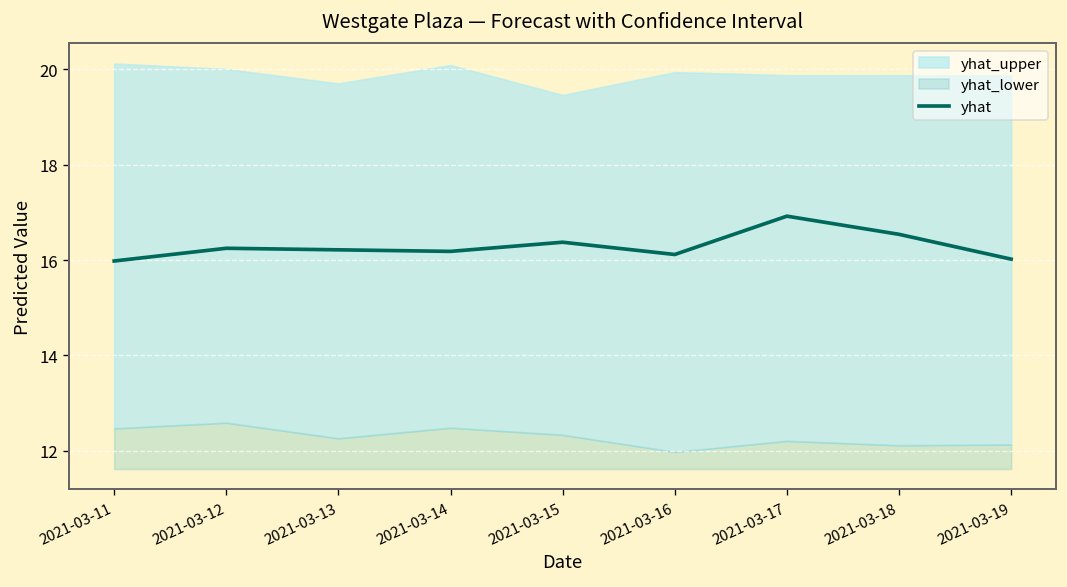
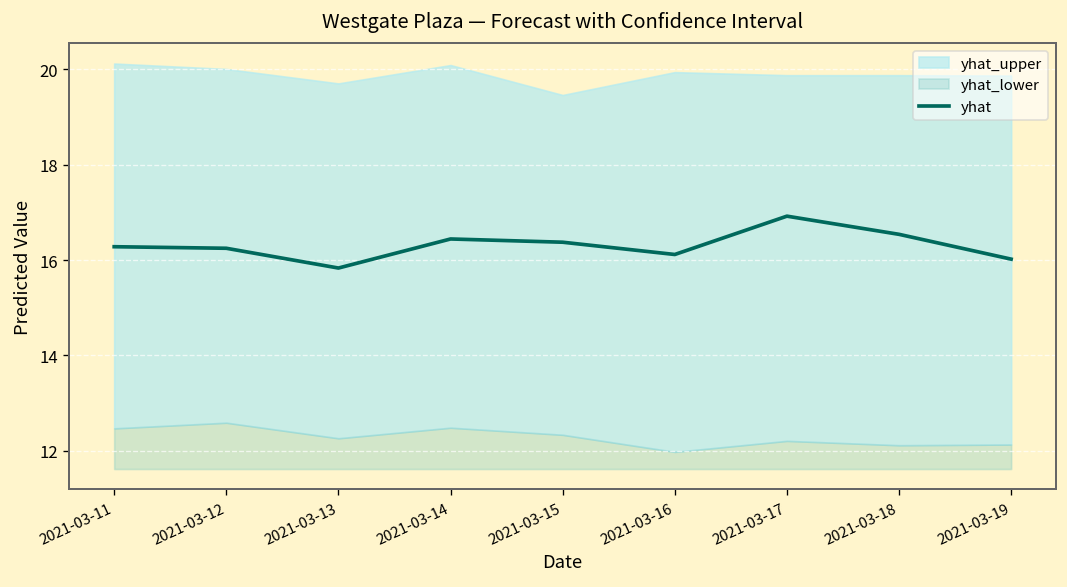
yhat, 2021-03-11: 16.0 -> 16.3
yhat, 2021-03-13: 16.2 -> 15.8
yhat, 2021-03-14: 16.2 -> 16.4
